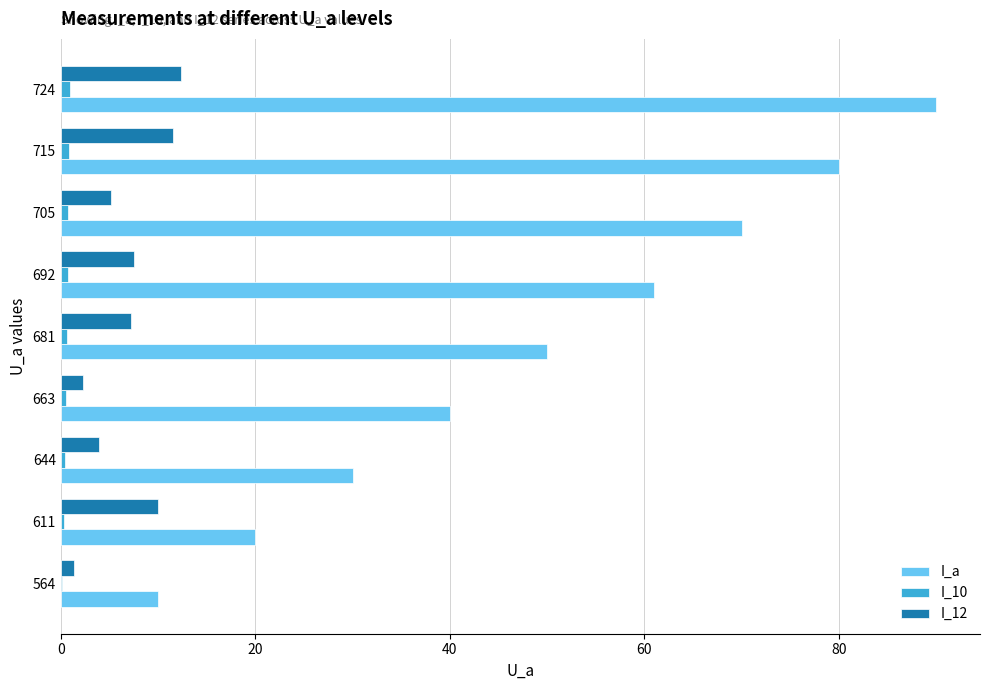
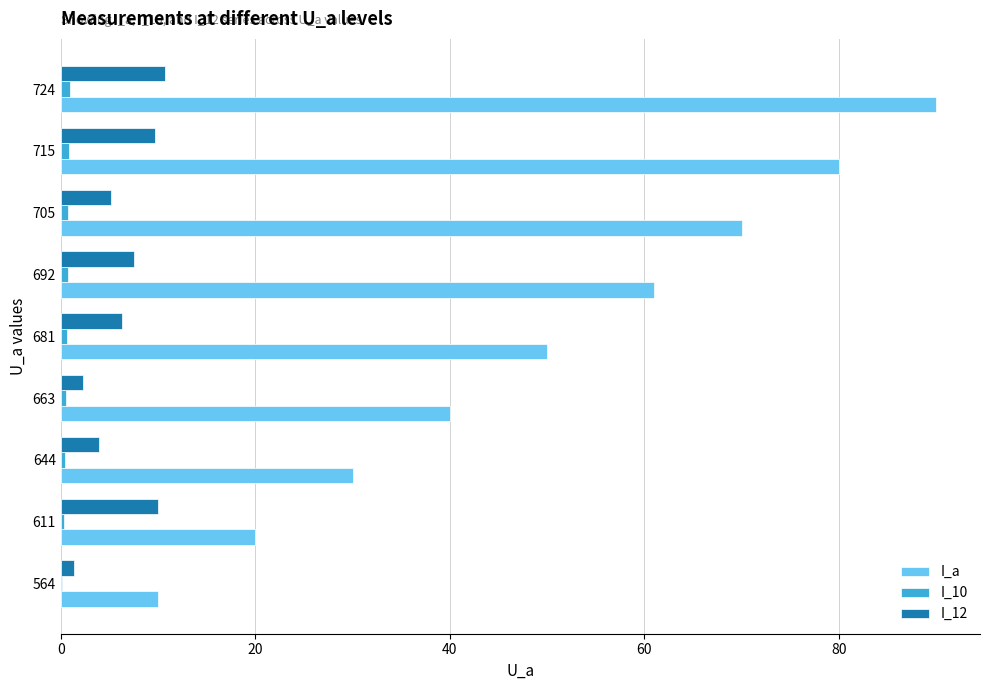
I_12, 724: 12 -> 11
I_12, 715: 12 -> 10
I_12, 681: 7 -> 6
